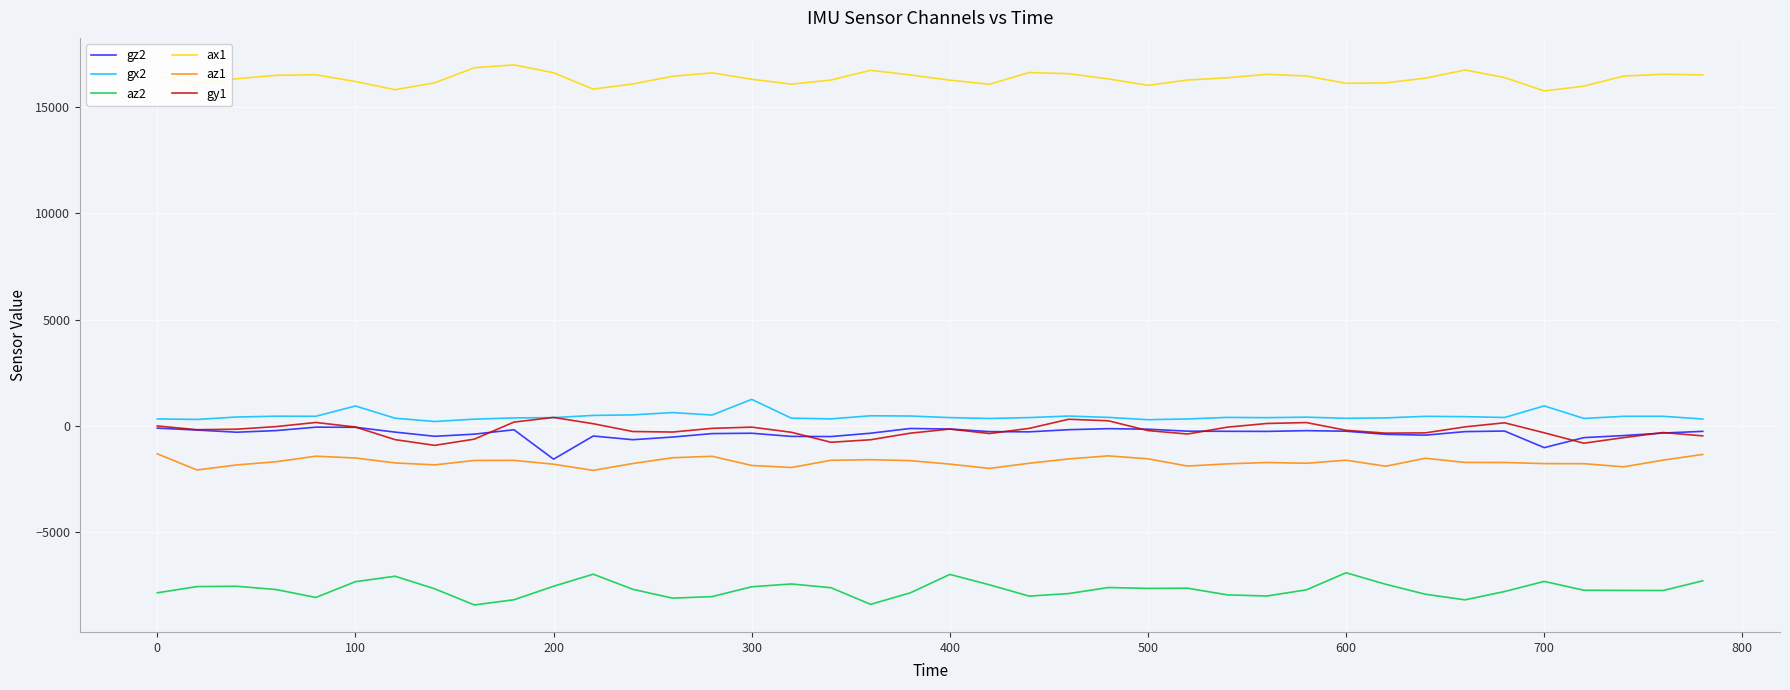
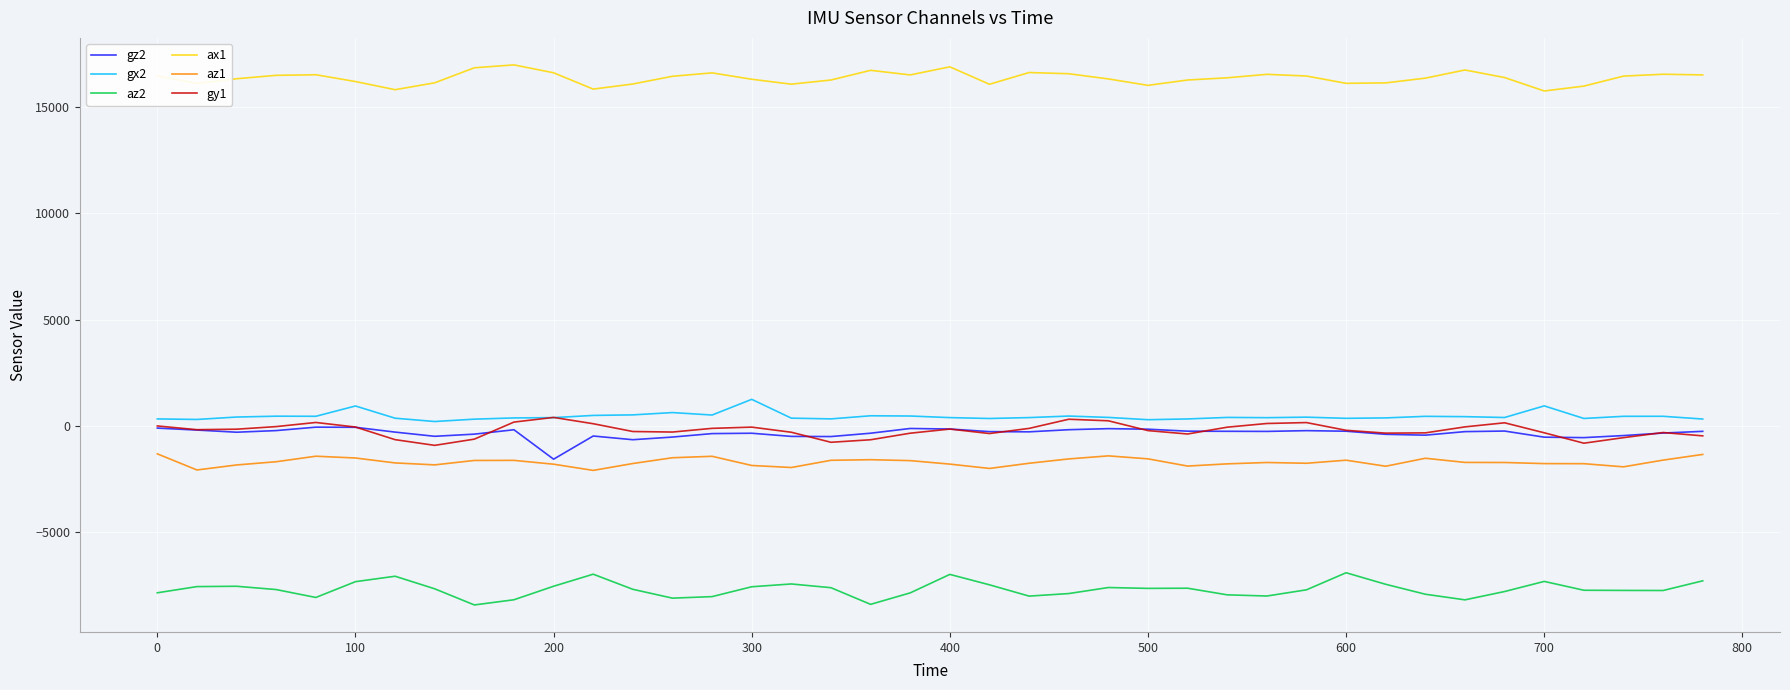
ax1, 400: 16300 -> 16900
gz2, 700: -1000 -> -500
